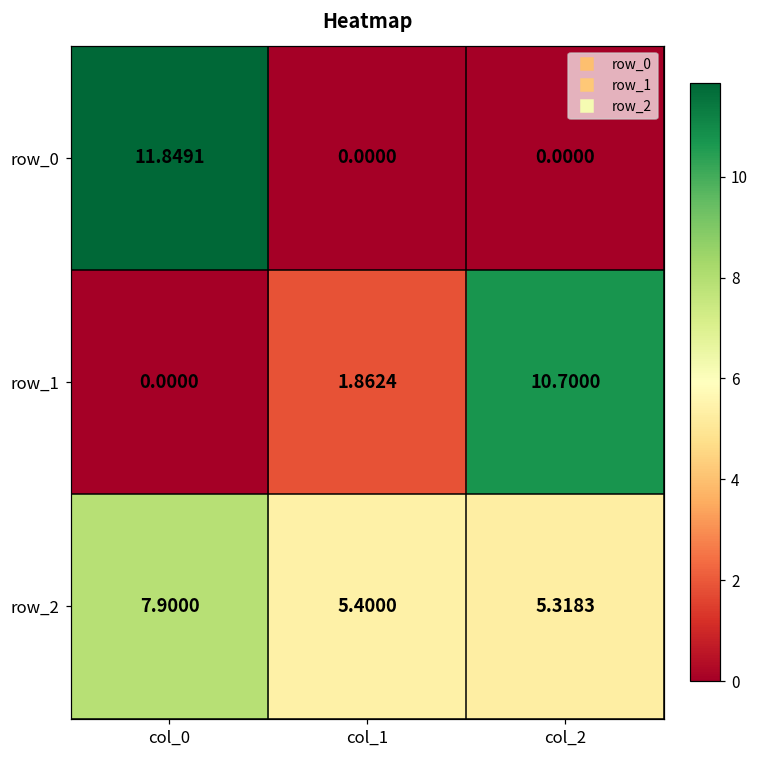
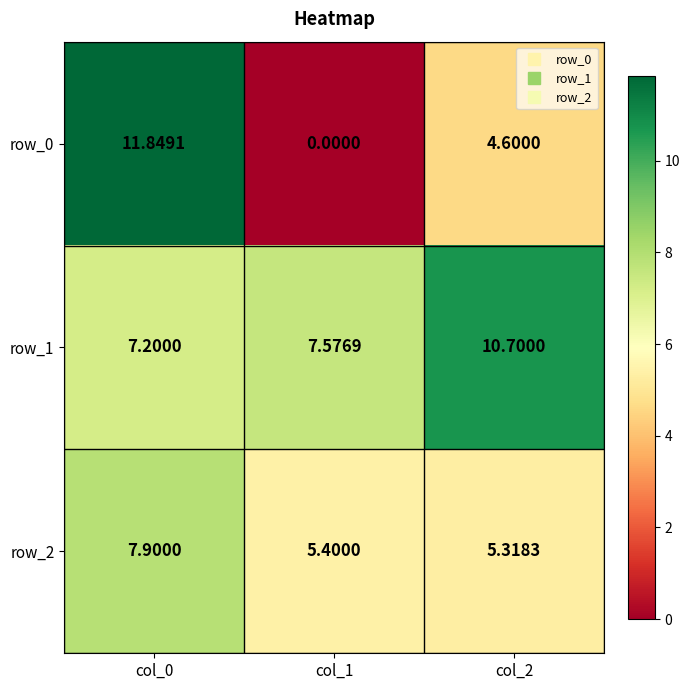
row_0, col_2: 0.0000 -> 4.6000
row_1, col_0: 0.0000 -> 7.2000
row_1, col_1: 1.8624 -> 7.5769
